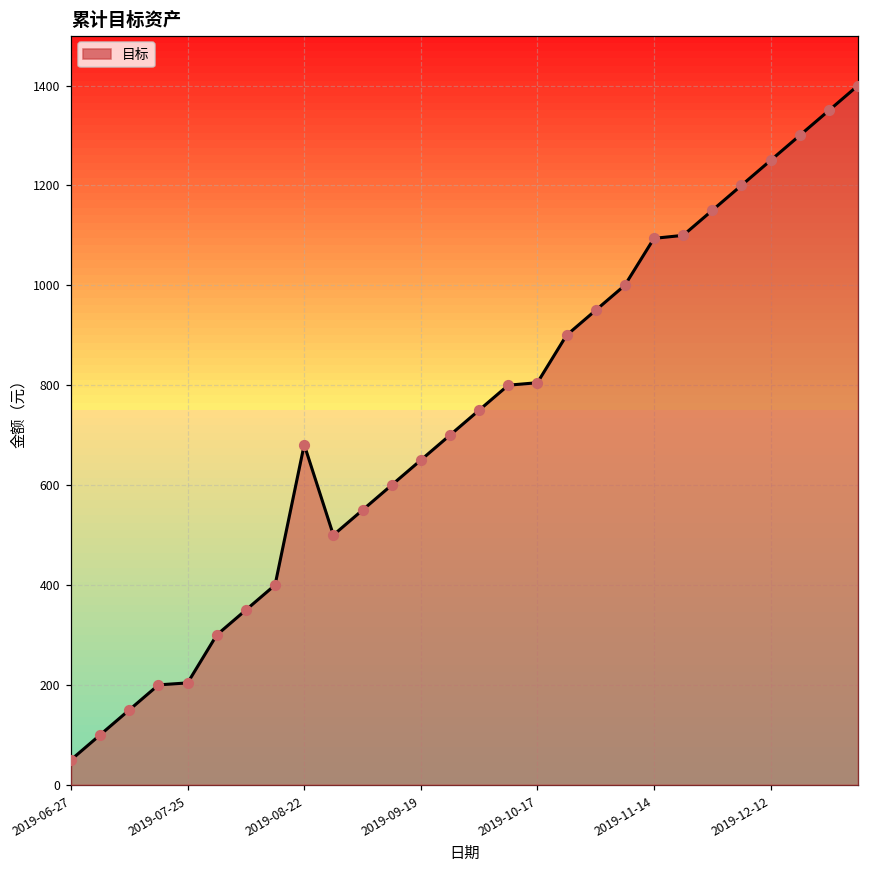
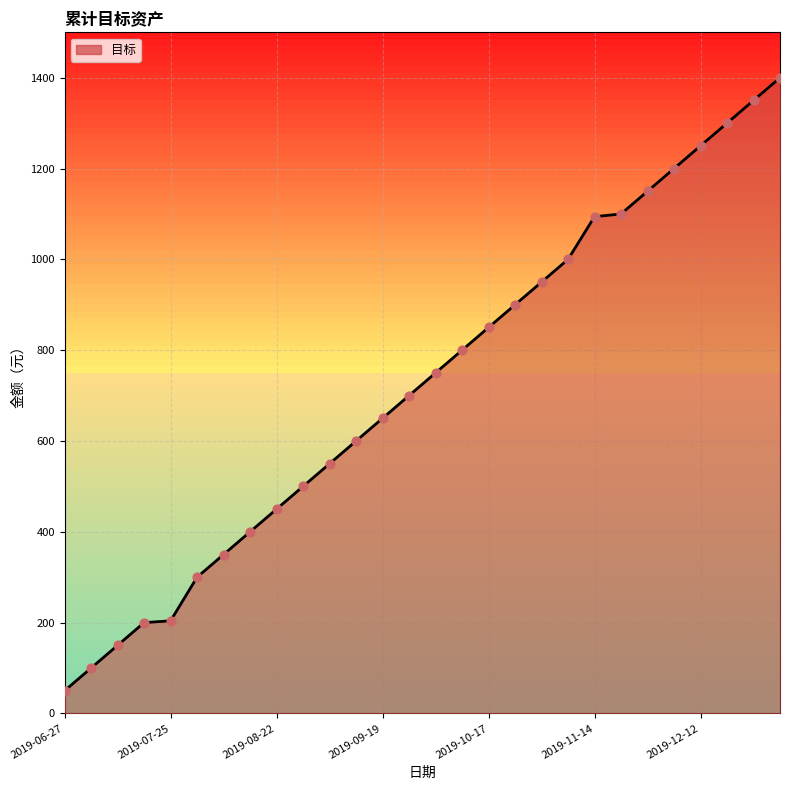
2019-08-22: 680 -> 450
2019-10-17: 810 -> 850
